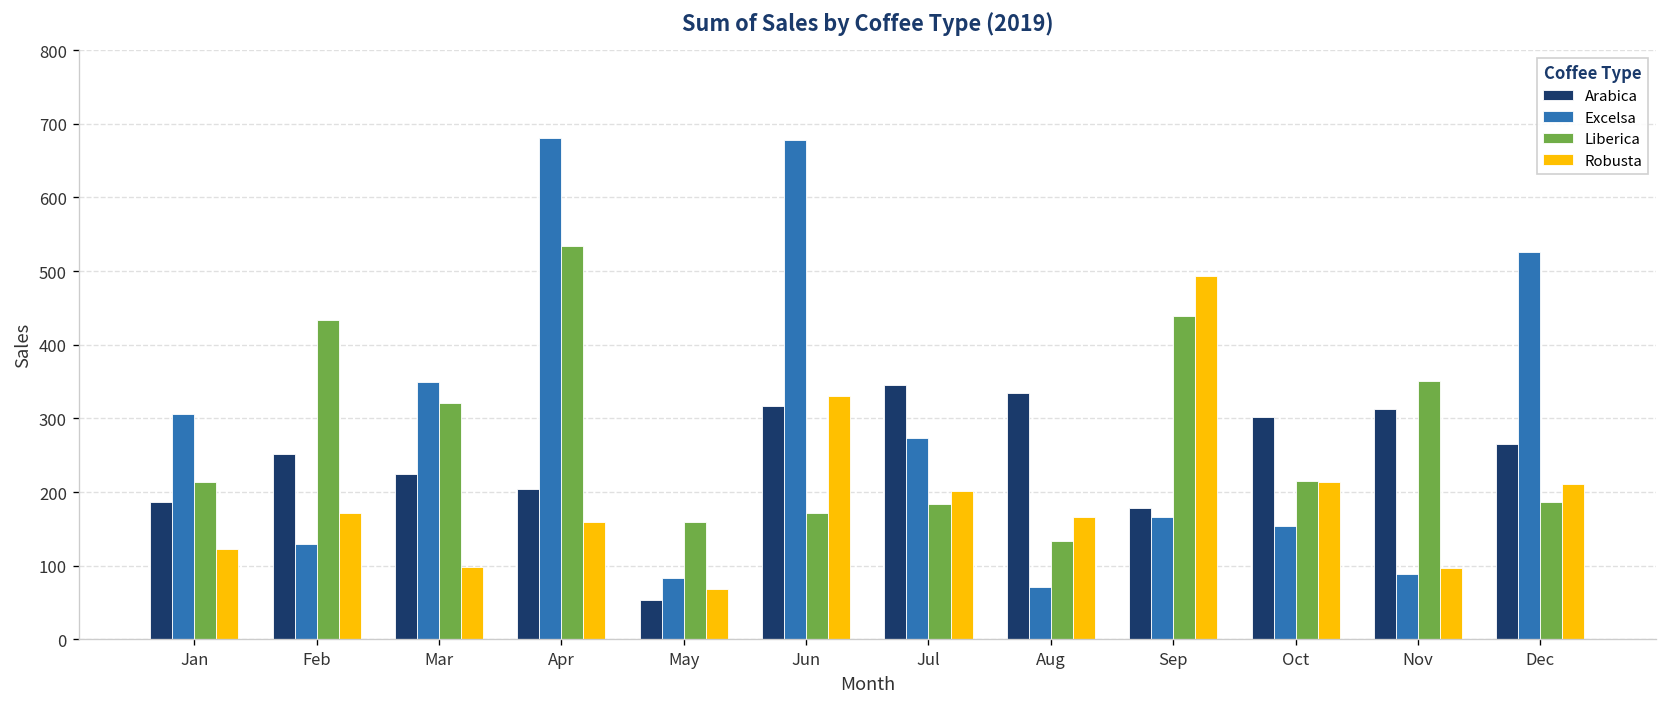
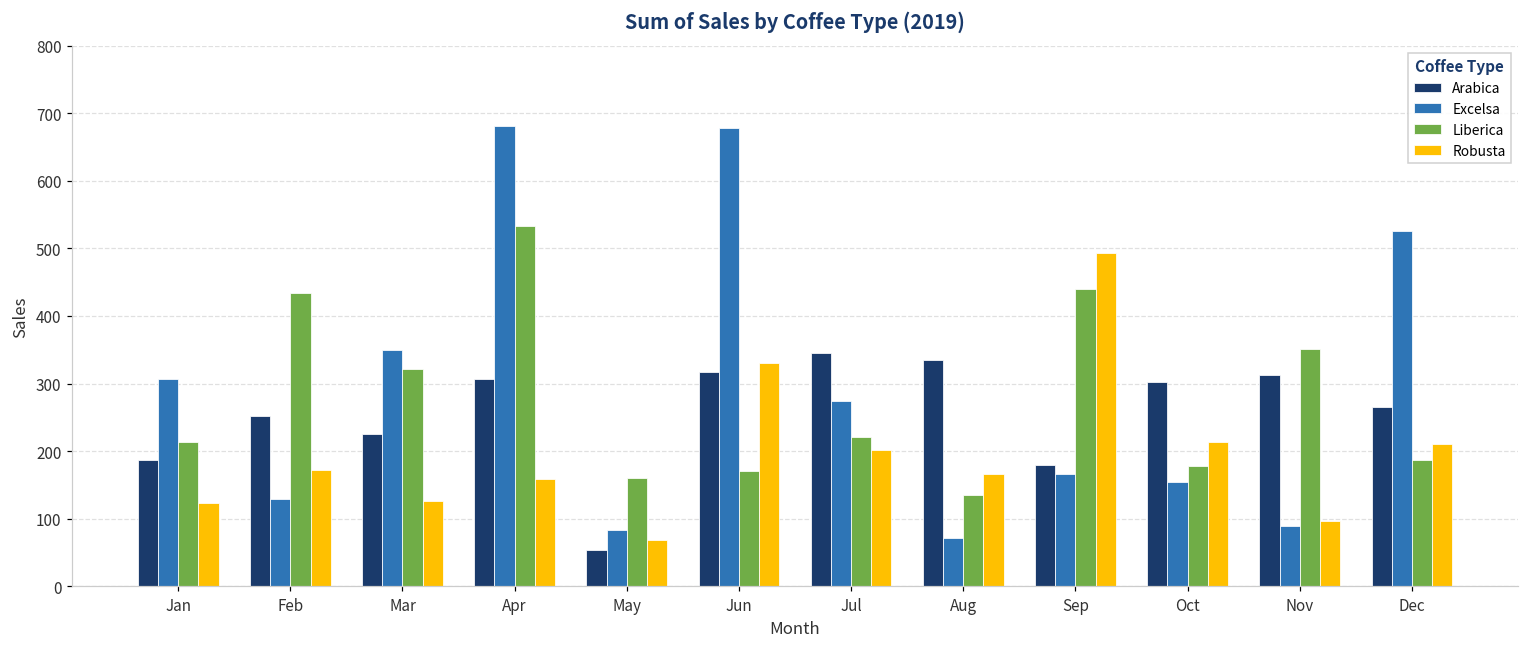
Robusta, Mar: 100 -> 130
Arabica, Apr: 200 -> 310
Liberica, Jul: 180 -> 220
Liberica, Oct: 220 -> 180
